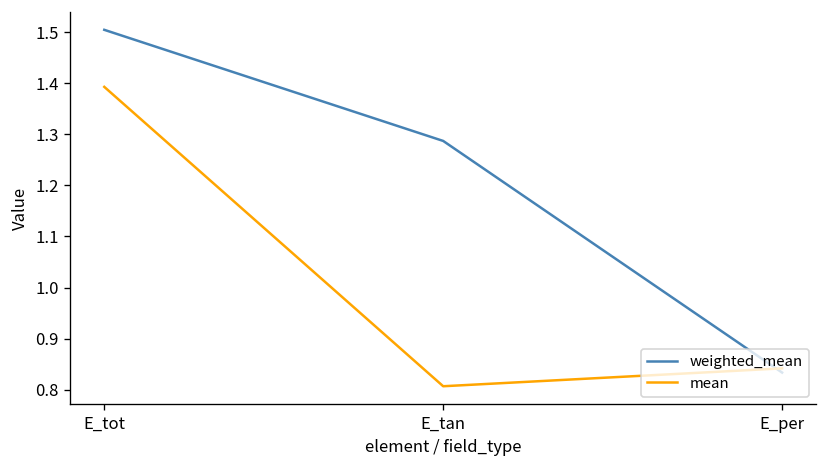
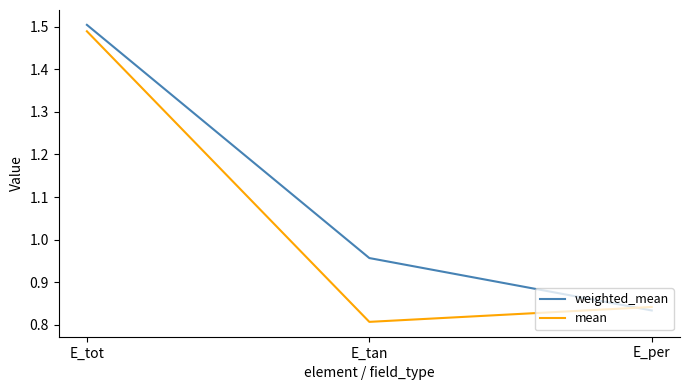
mean, E_tot: 1.39 -> 1.49
weighted_mean, E_tan: 1.29 -> 0.96
